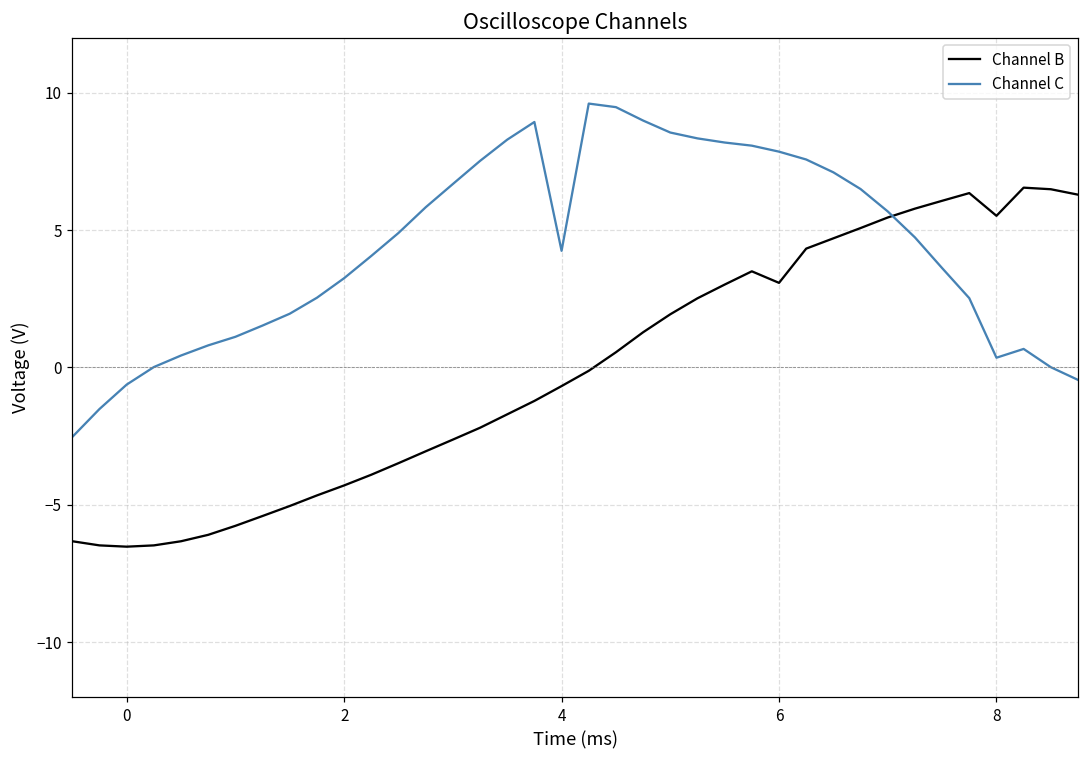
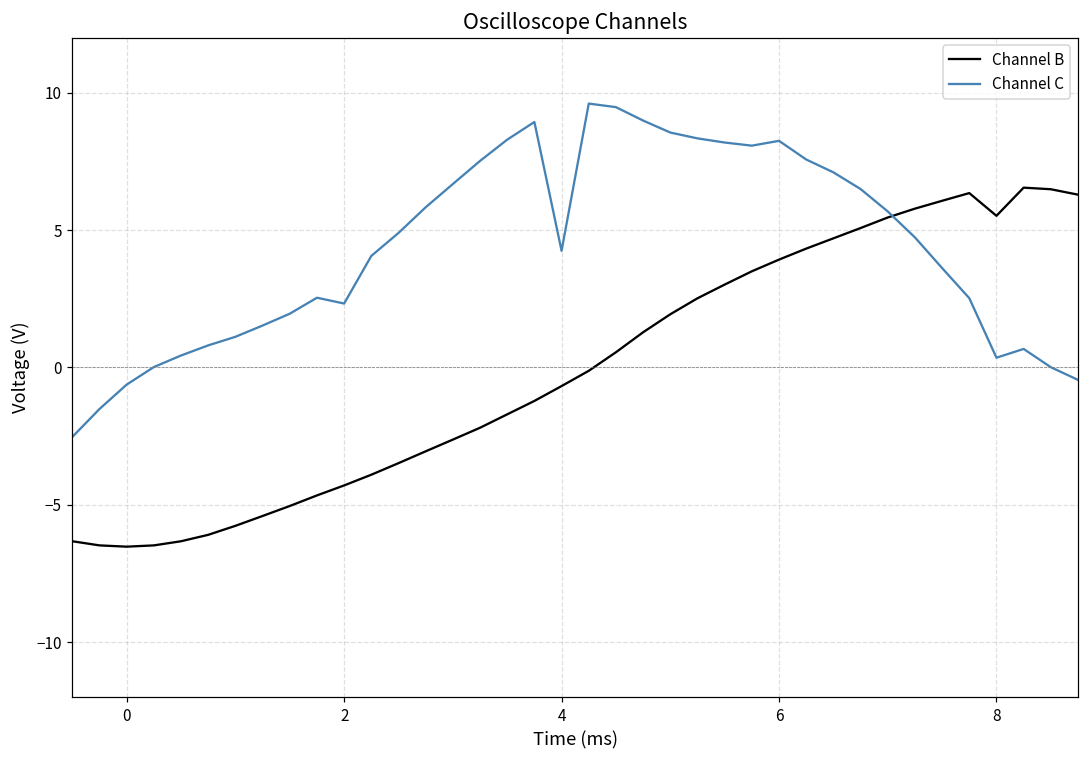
Channel C, 2: 3.2 -> 2.3
Channel B, 6: 3.1 -> 3.9
Channel C, 6: 7.9 -> 8.2
